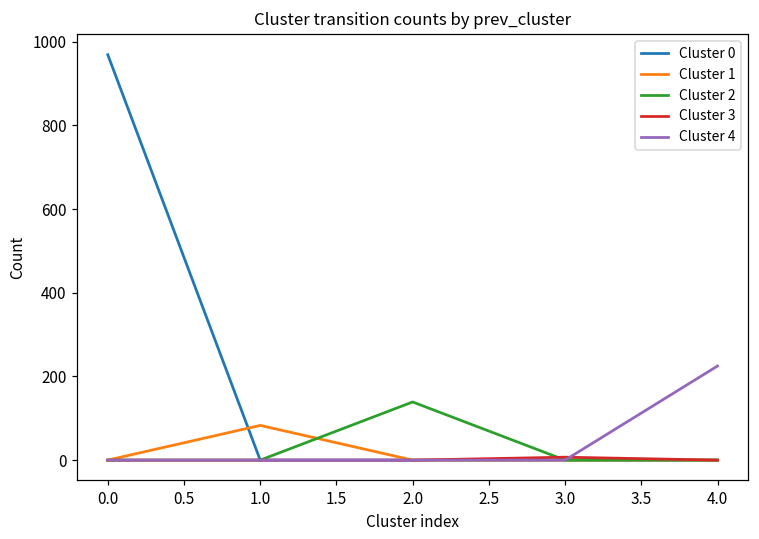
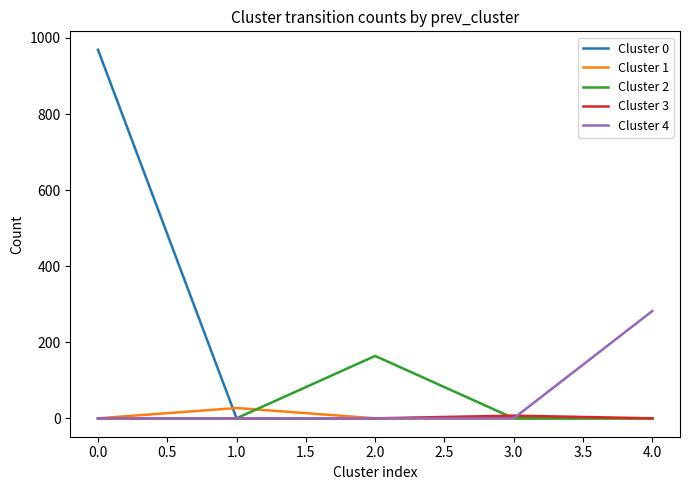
Cluster 1, 1.0: 80 -> 30
Cluster 2, 2.0: 140 -> 160
Cluster 4, 4.0: 230 -> 280
